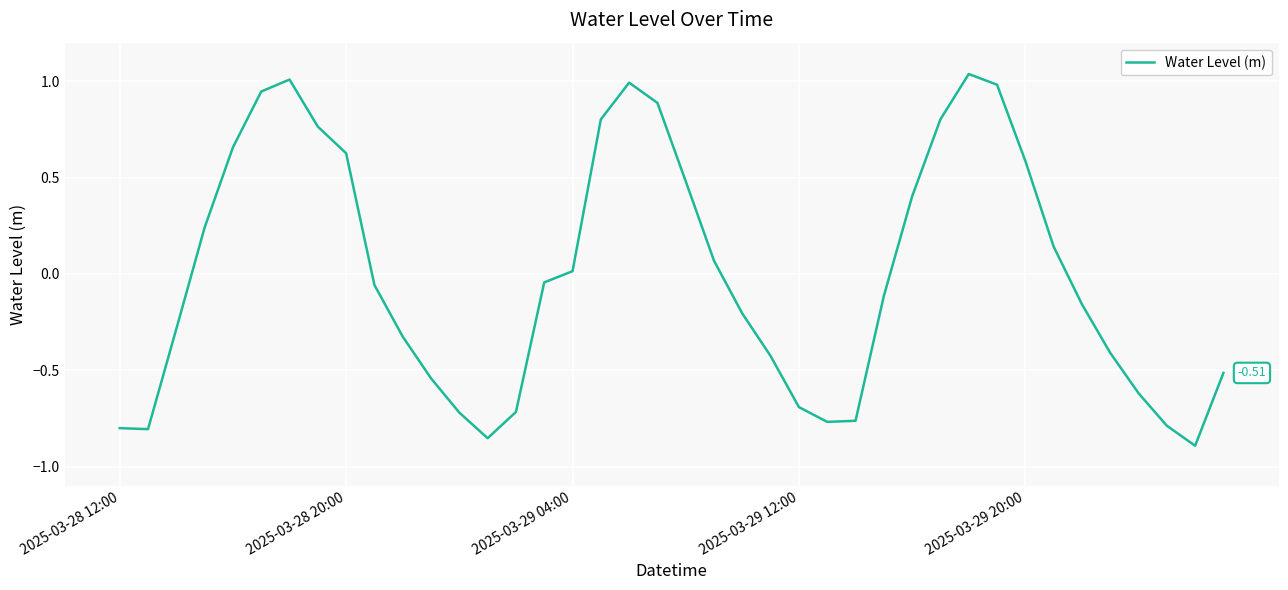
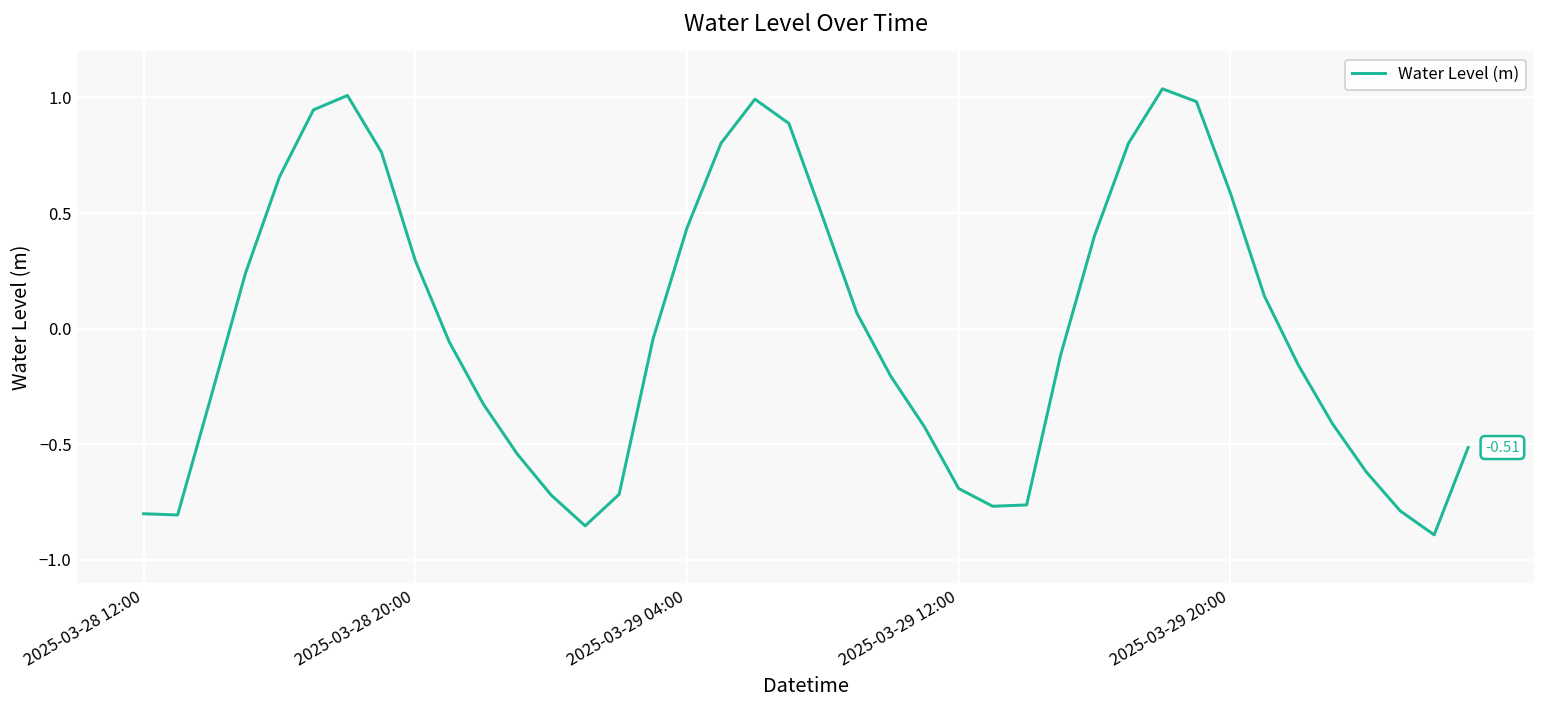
2025-03-28 20:00: 0.63 -> 0.29
2025-03-29 04:00: 0.01 -> 0.44
